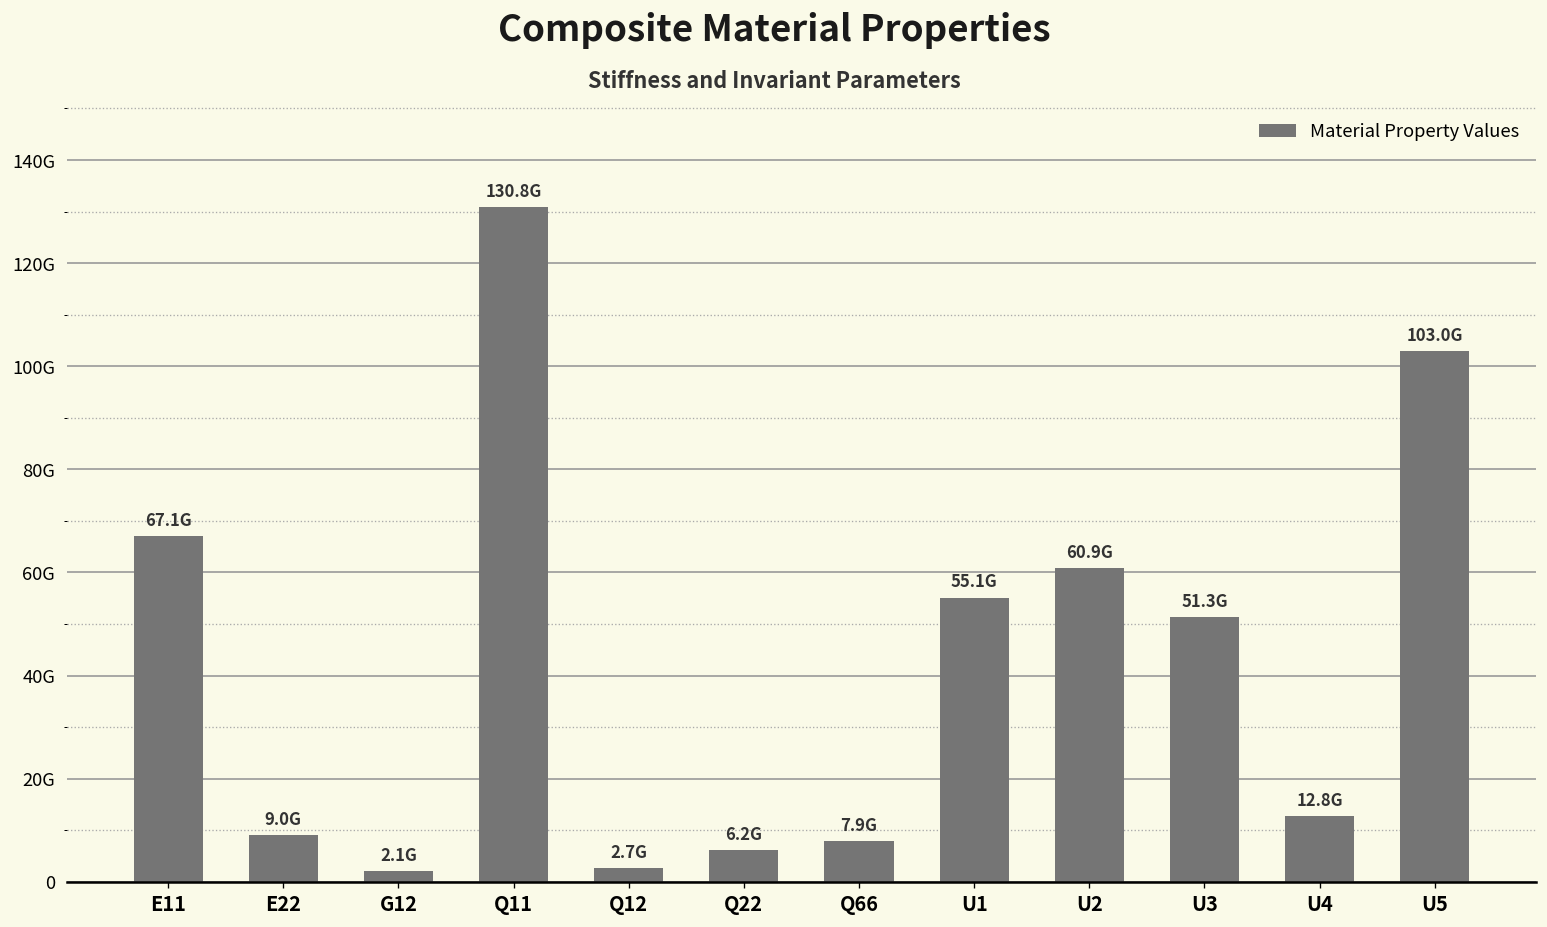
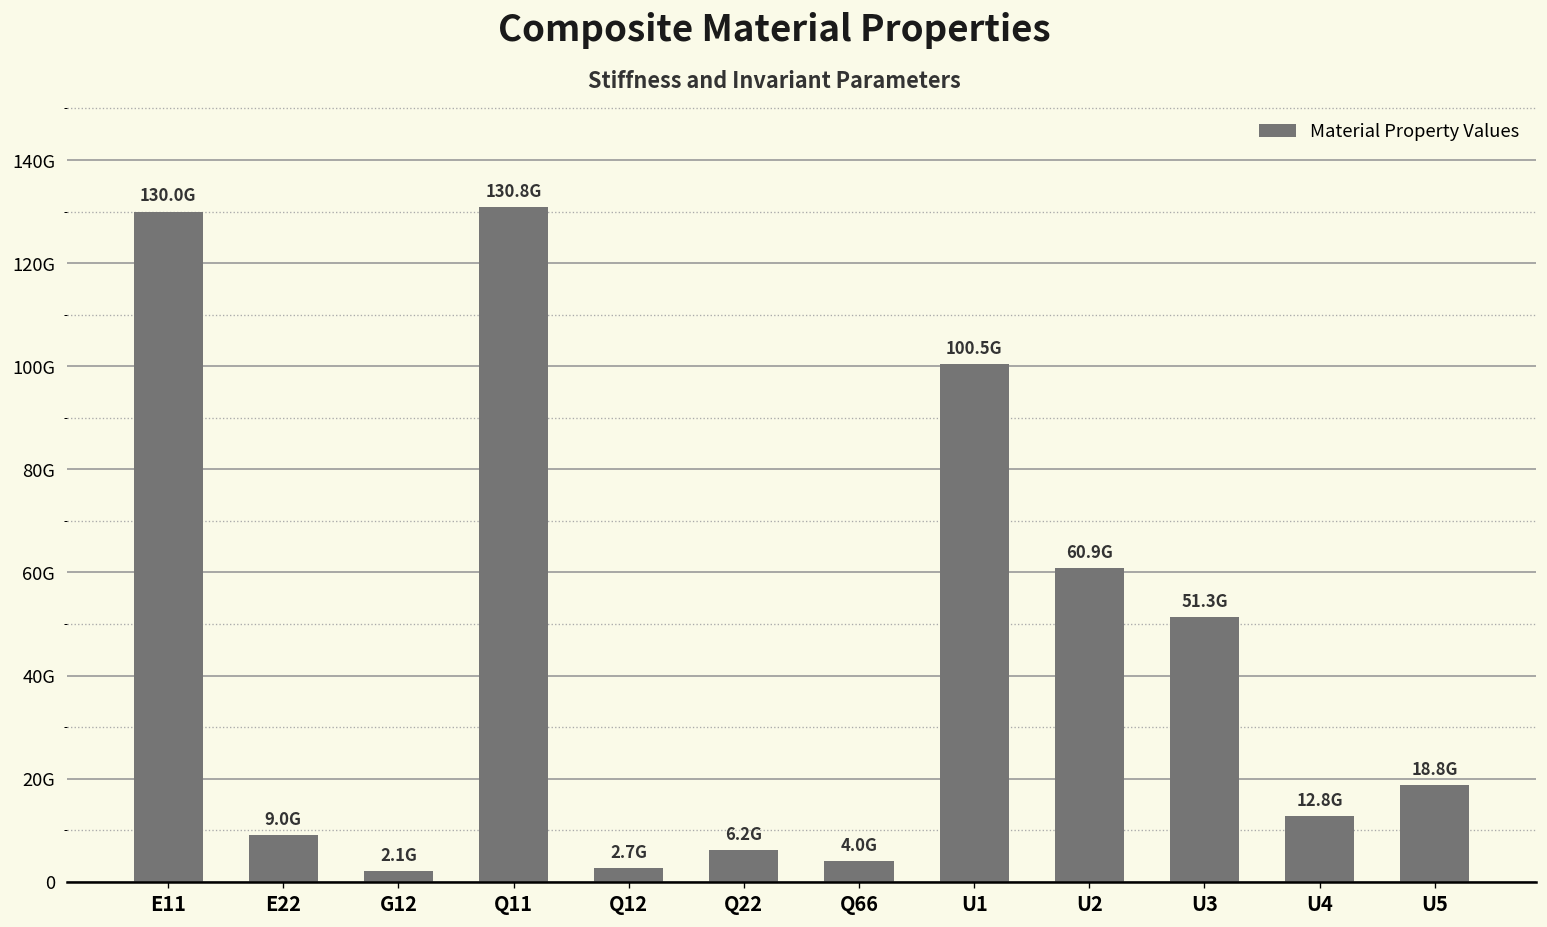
E11: 67.1G -> 130.0G
Q66: 7.9G -> 4.0G
U1: 55.1G -> 100.5G
U5: 103.0G -> 18.8G
